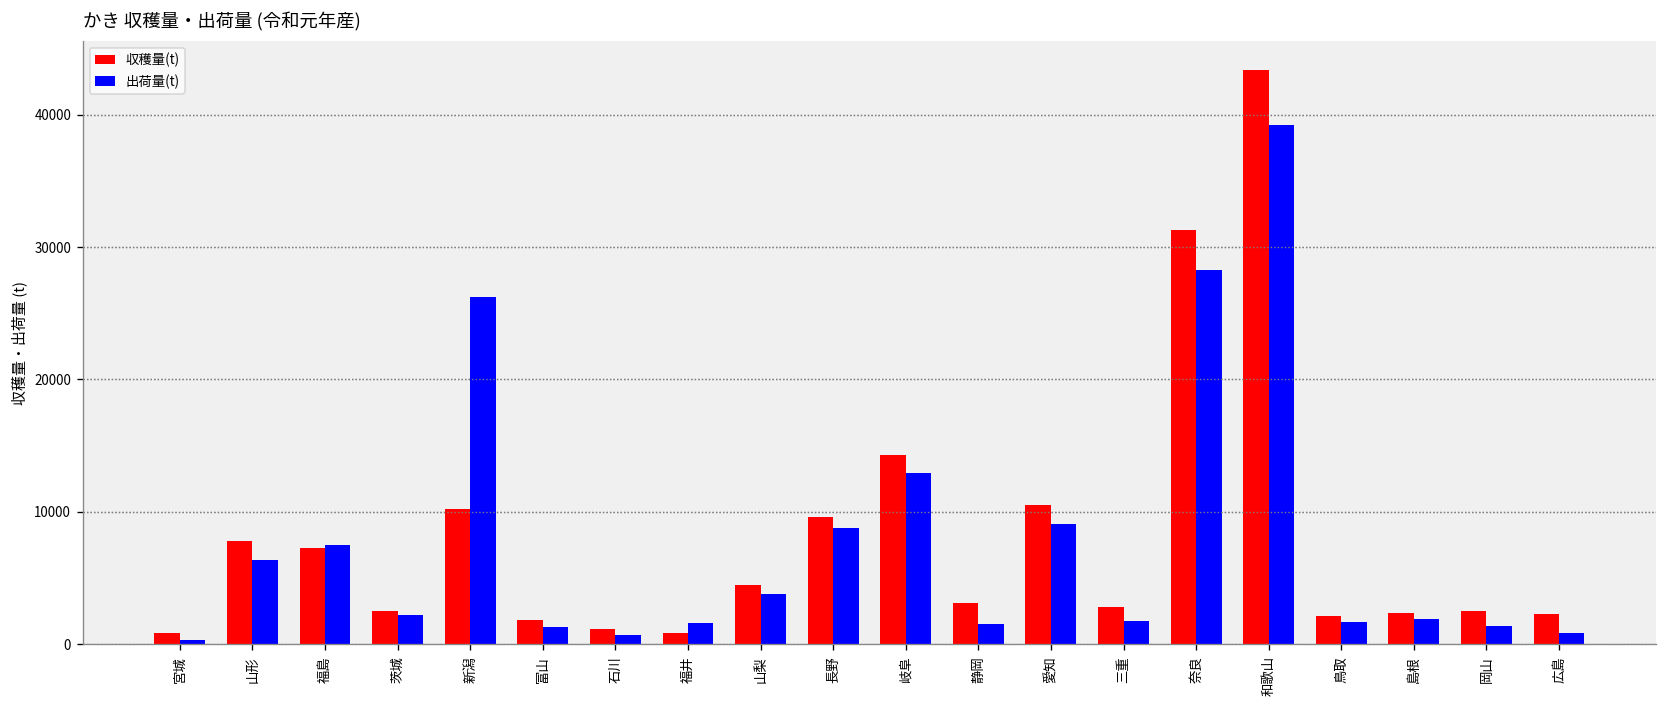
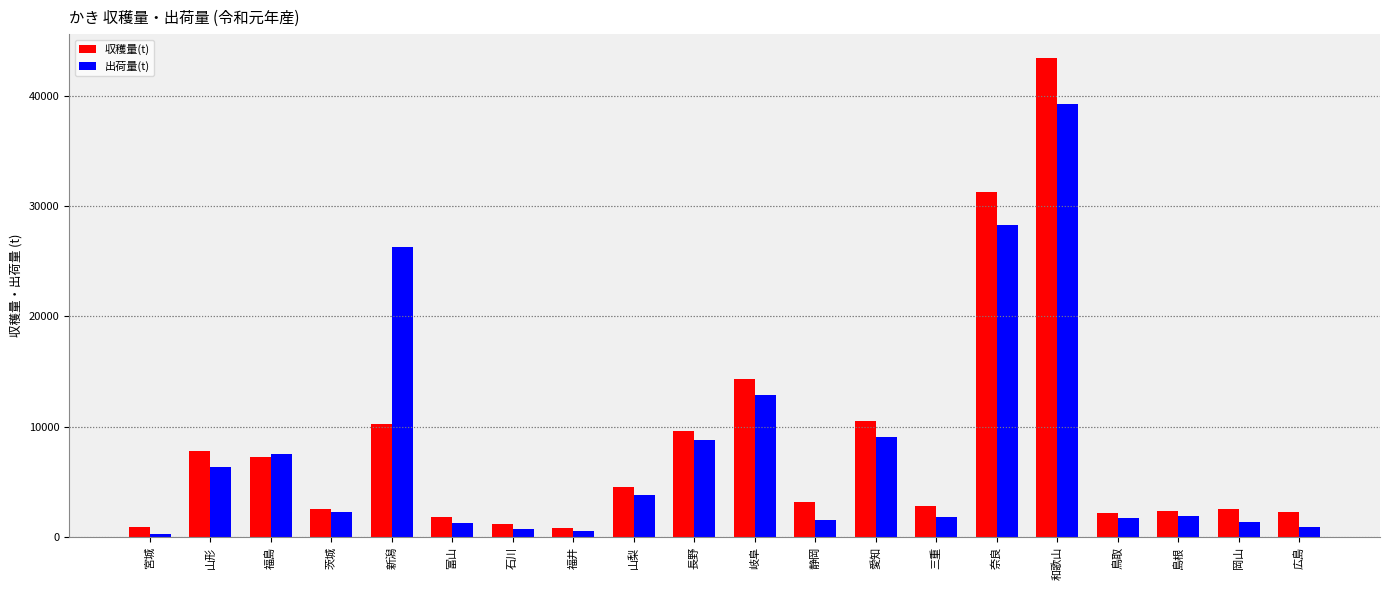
出荷量(t), 福井: 1600 -> 600
